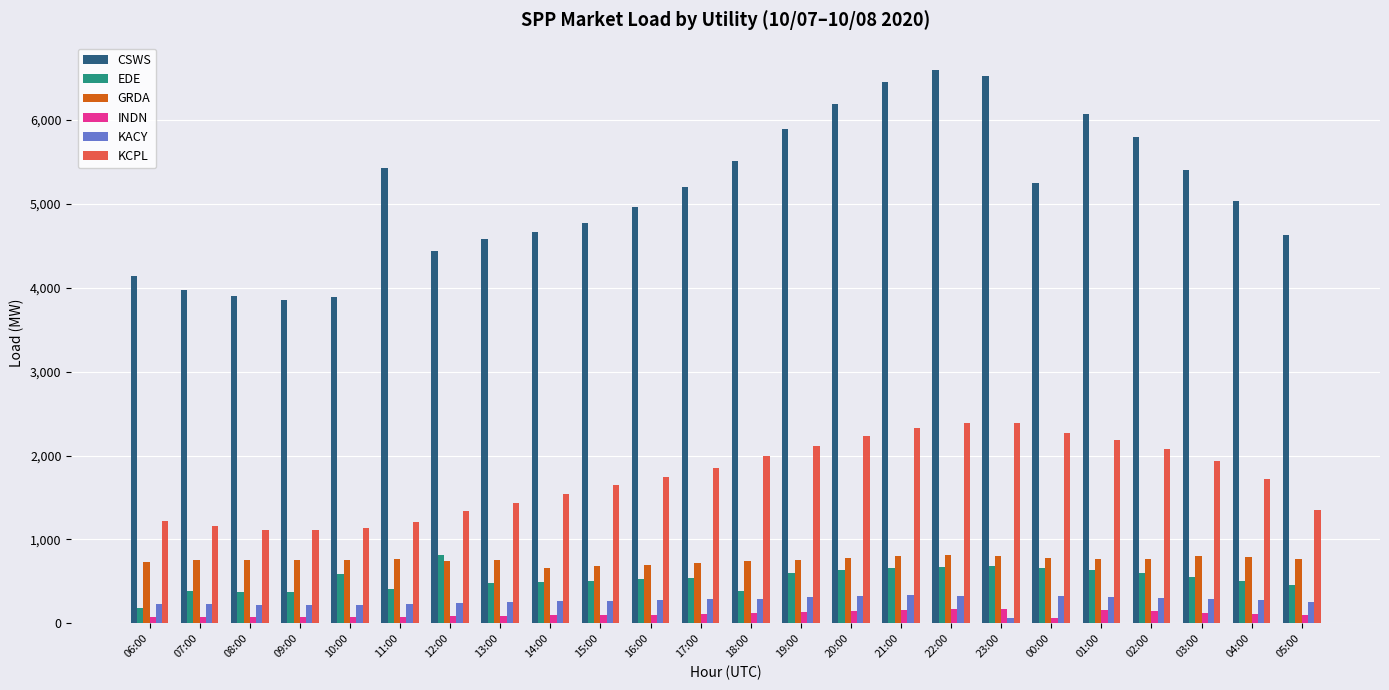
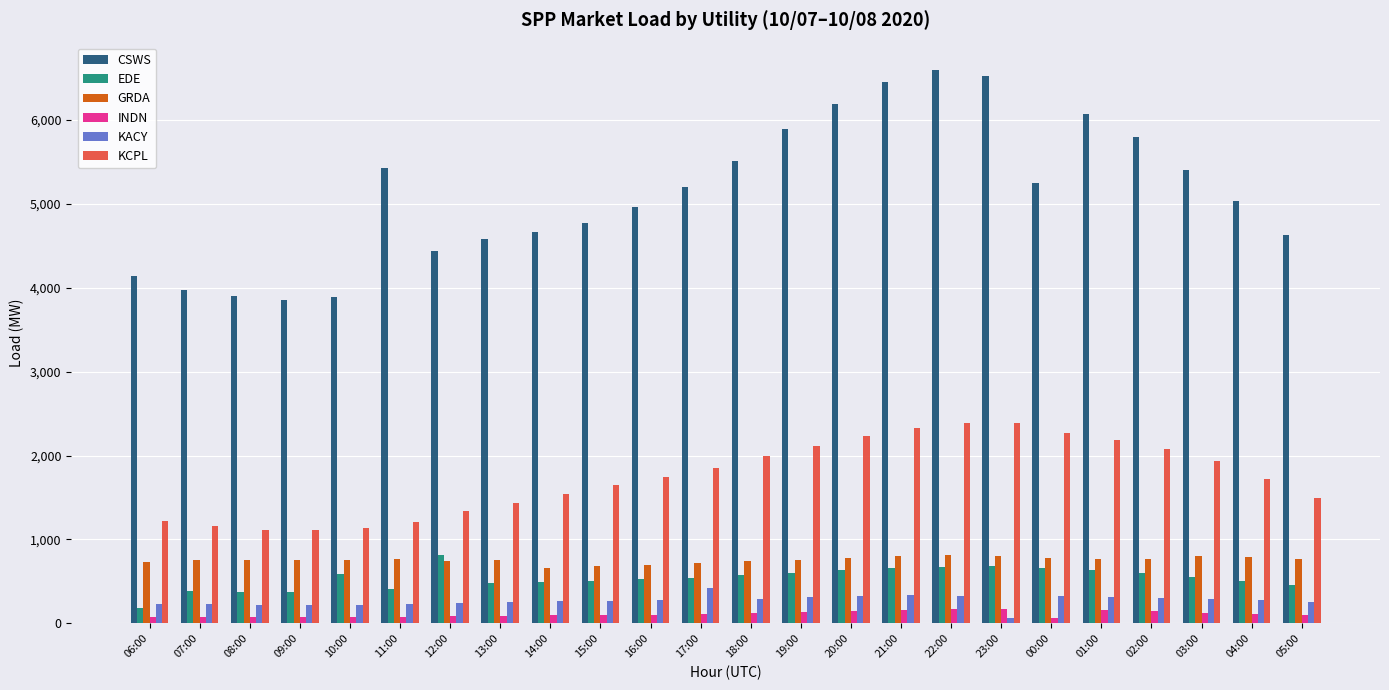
KACY, 17:00: 300 -> 400
EDE, 18:00: 400 -> 600
KCPL, 05:00: 1,400 -> 1,500
